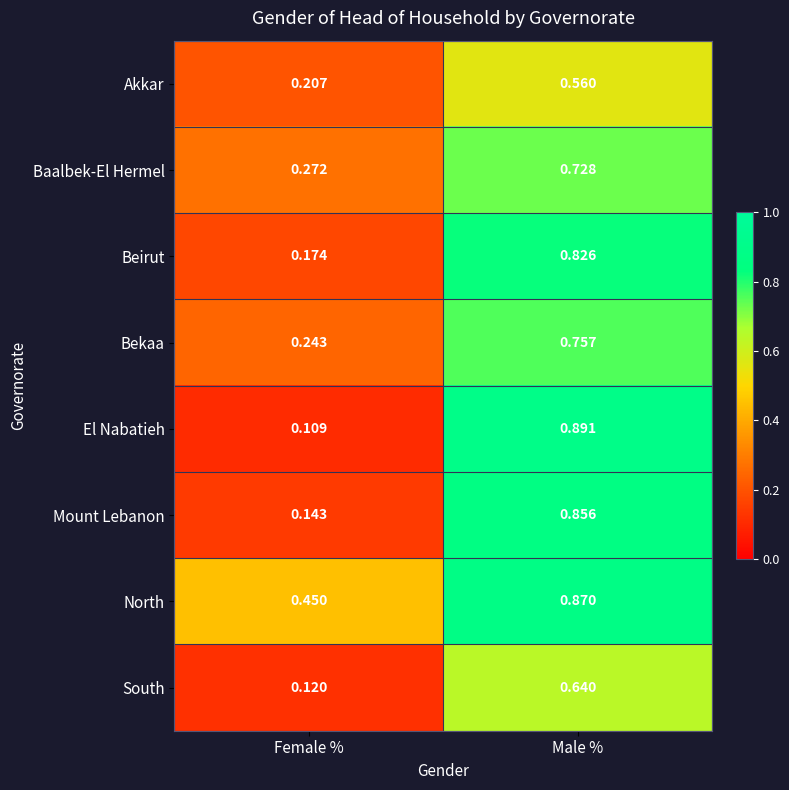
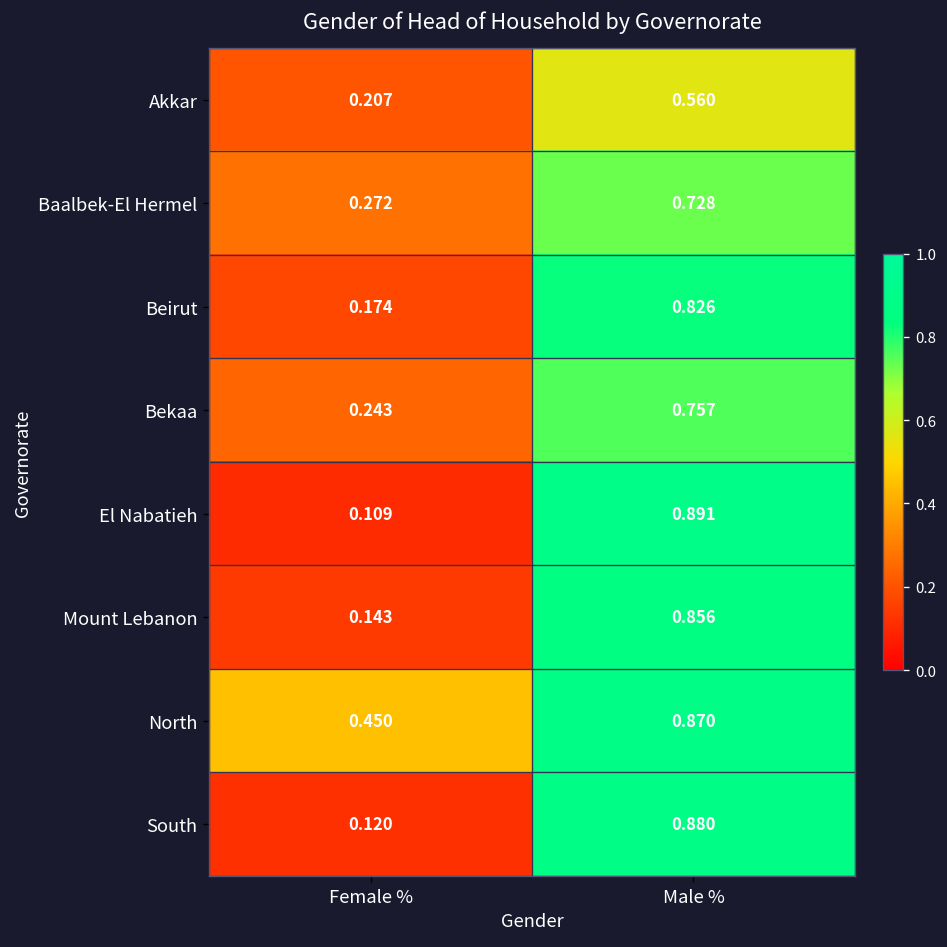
South, Male %: 0.640 -> 0.880
